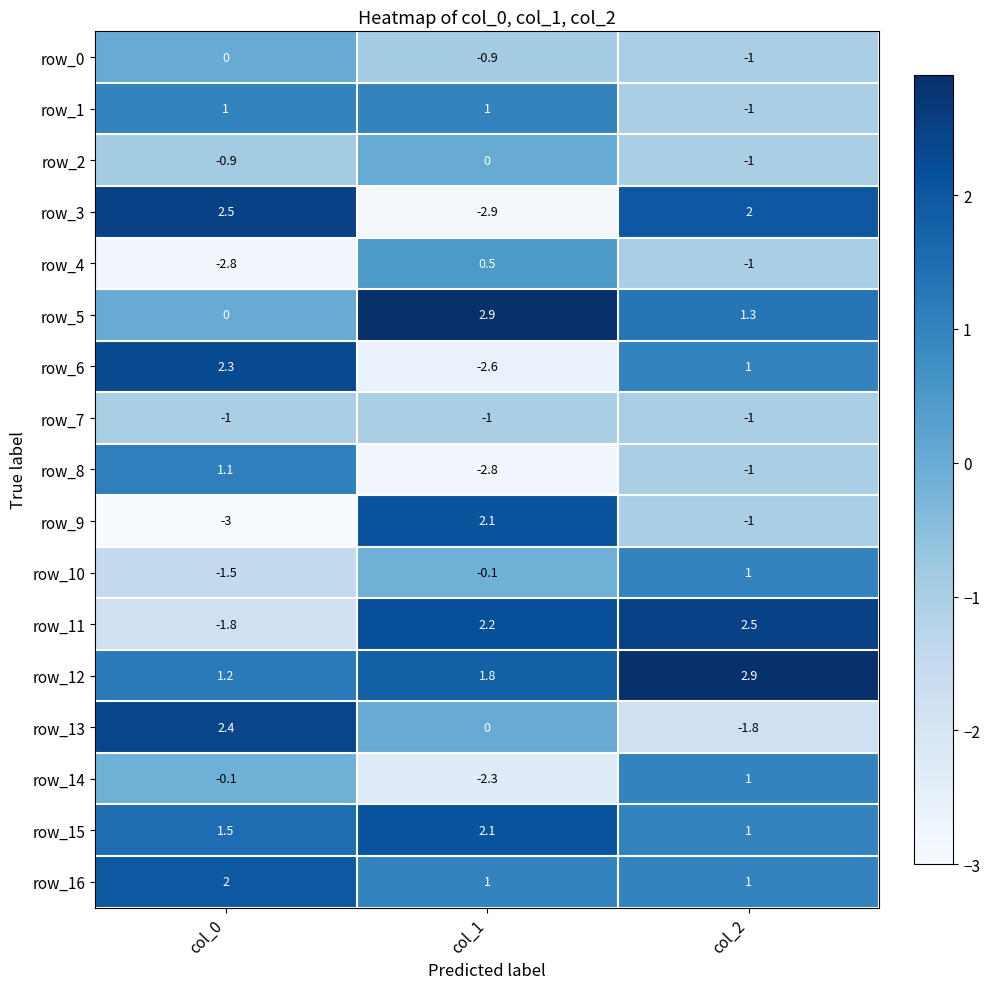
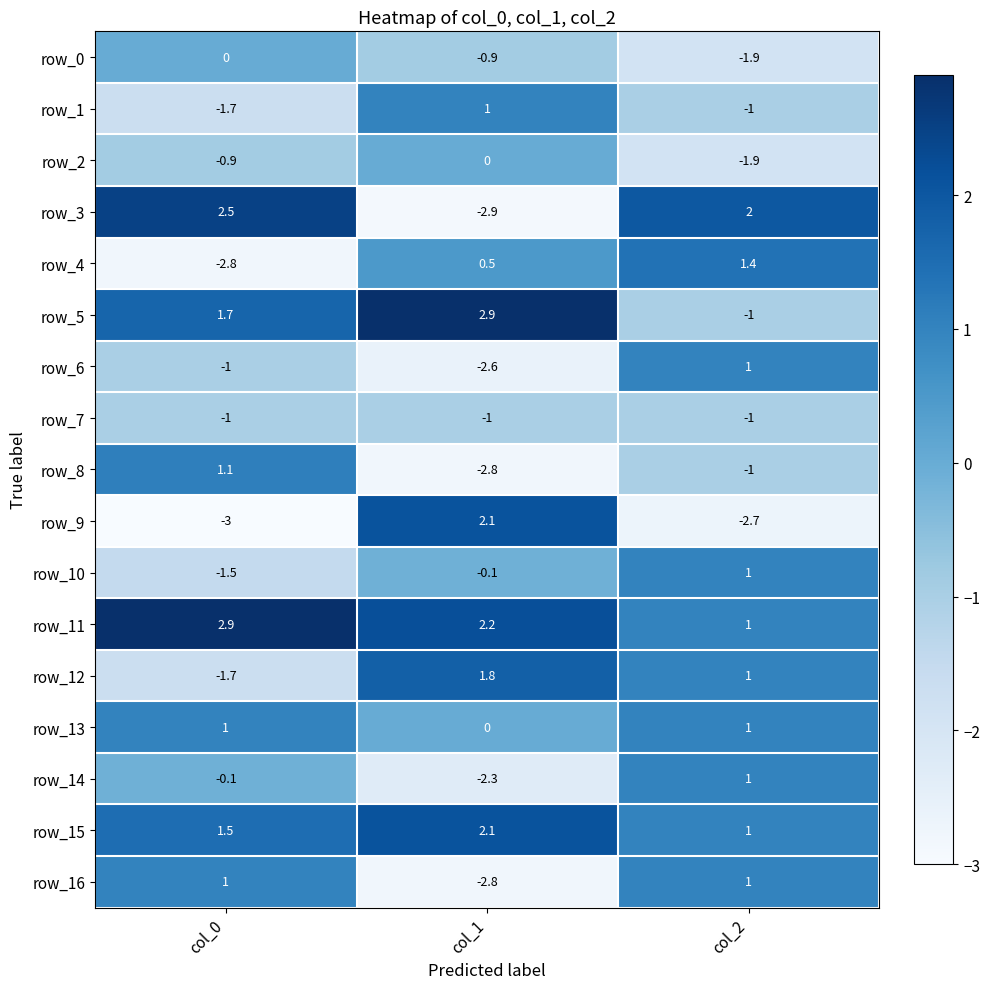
row_0, col_2: -1 -> -1.9
row_1, col_0: 1 -> -1.7
row_2, col_2: -1 -> -1.9
row_4, col_2: -1 -> 1.4
row_5, col_0: 0 -> 1.7
row_5, col_2: 1.3 -> -1
row_6, col_0: 2.3 -> -1
row_9, col_2: -1 -> -2.7
row_11, col_0: -1.8 -> 2.9
row_11, col_2: 2.5 -> 1
row_12, col_0: 1.2 -> -1.7
row_12, col_2: 2.9 -> 1
row_13, col_0: 2.4 -> 1
row_13, col_2: -1.8 -> 1
row_16, col_0: 2 -> 1
row_16, col_1: 1 -> -2.8
